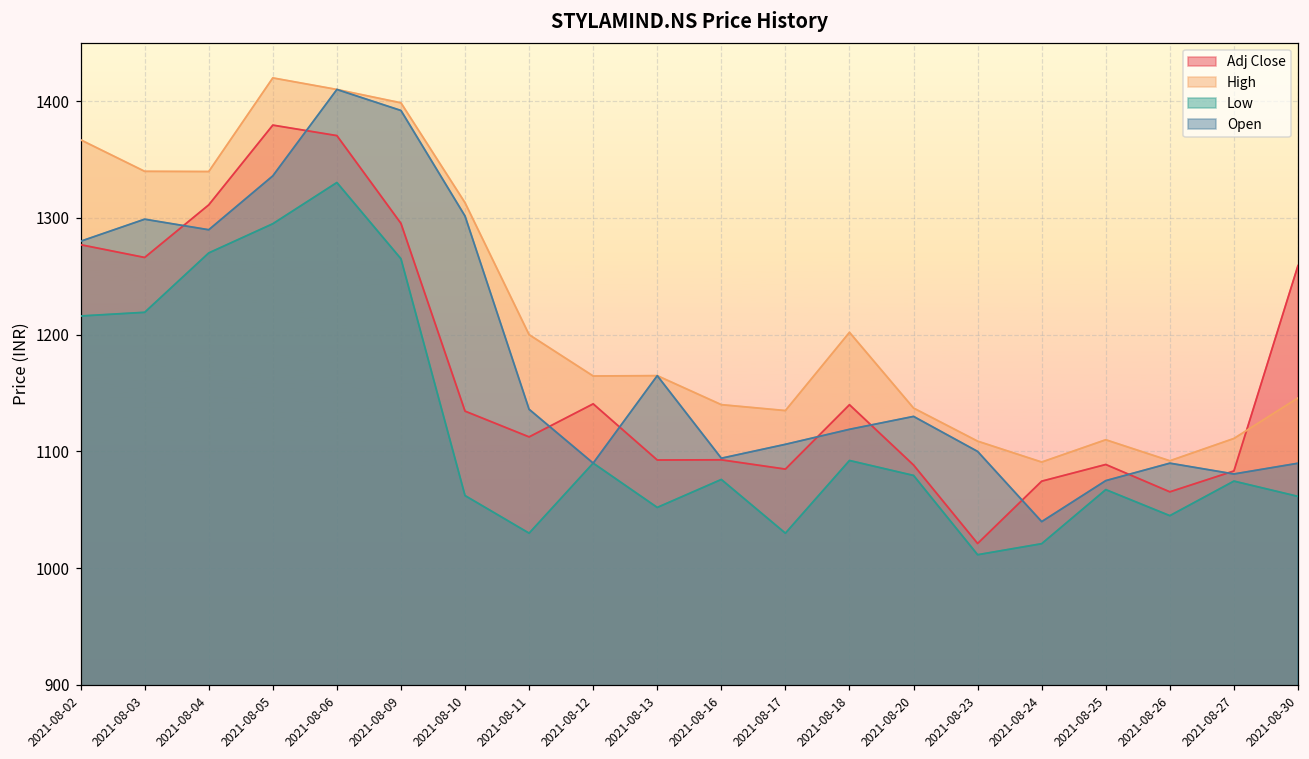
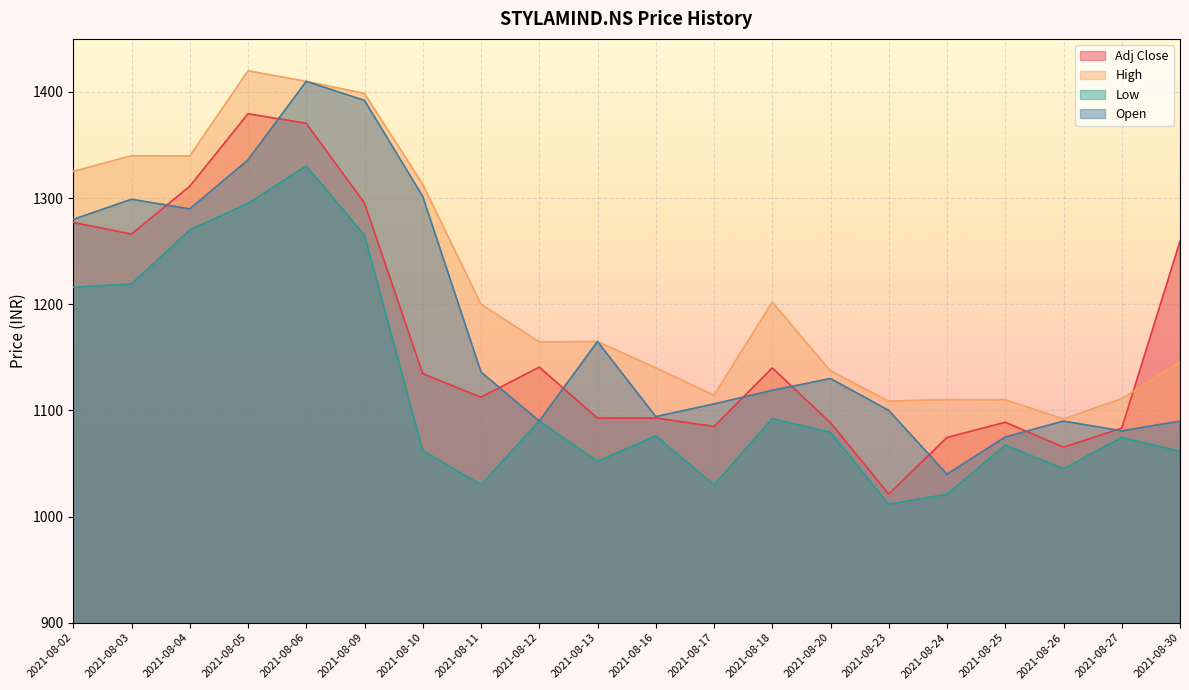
High, 2021-08-02: 1367 -> 1325
High, 2021-08-17: 1135 -> 1114
High, 2021-08-24: 1091 -> 1110
